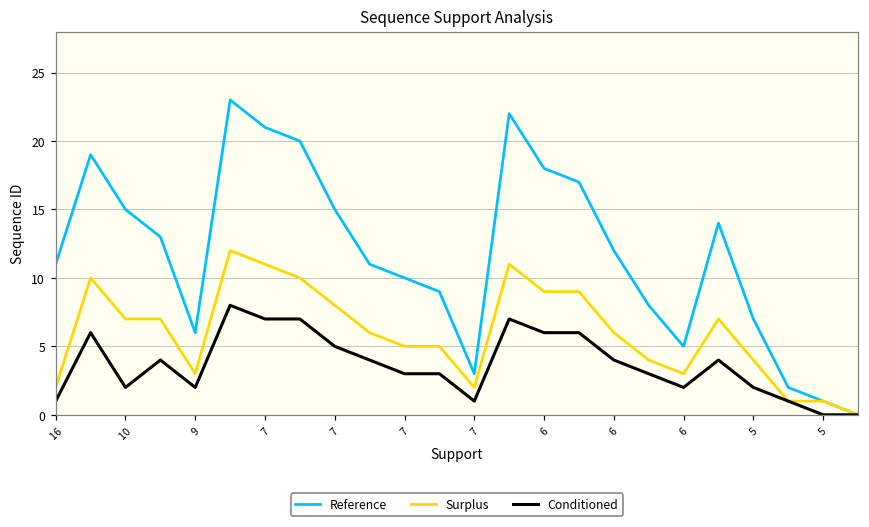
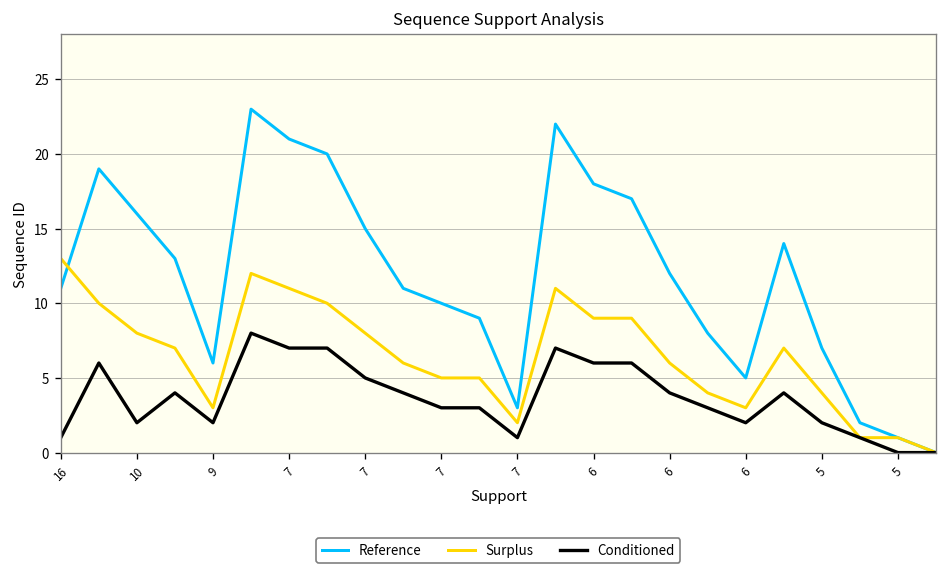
Surplus, 16: 2 -> 13
Reference, 10: 15 -> 16
Surplus, 10: 7 -> 8
